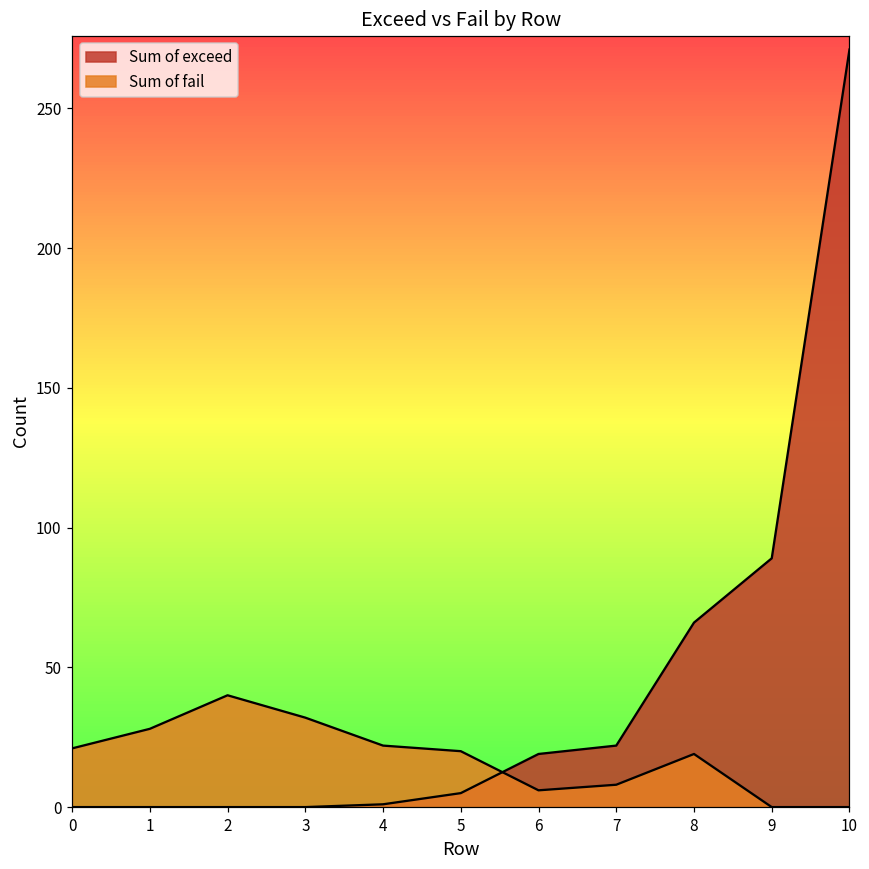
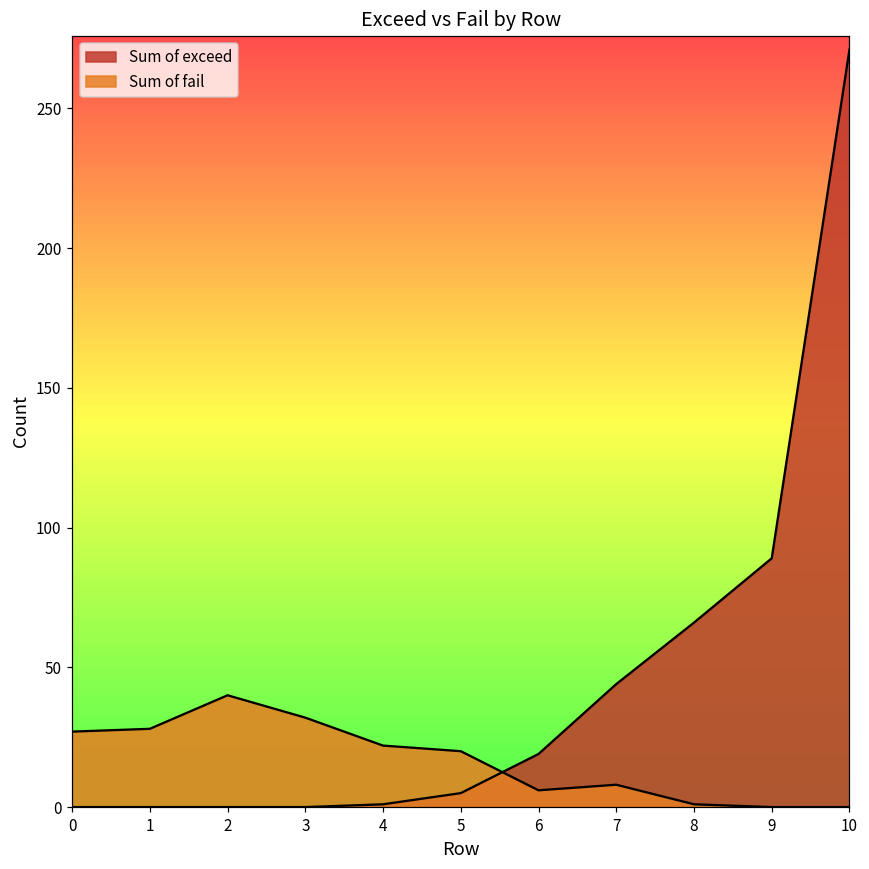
Sum of fail, 0: 21 -> 27
Sum of exceed, 7: 22 -> 44
Sum of fail, 8: 19 -> 1
